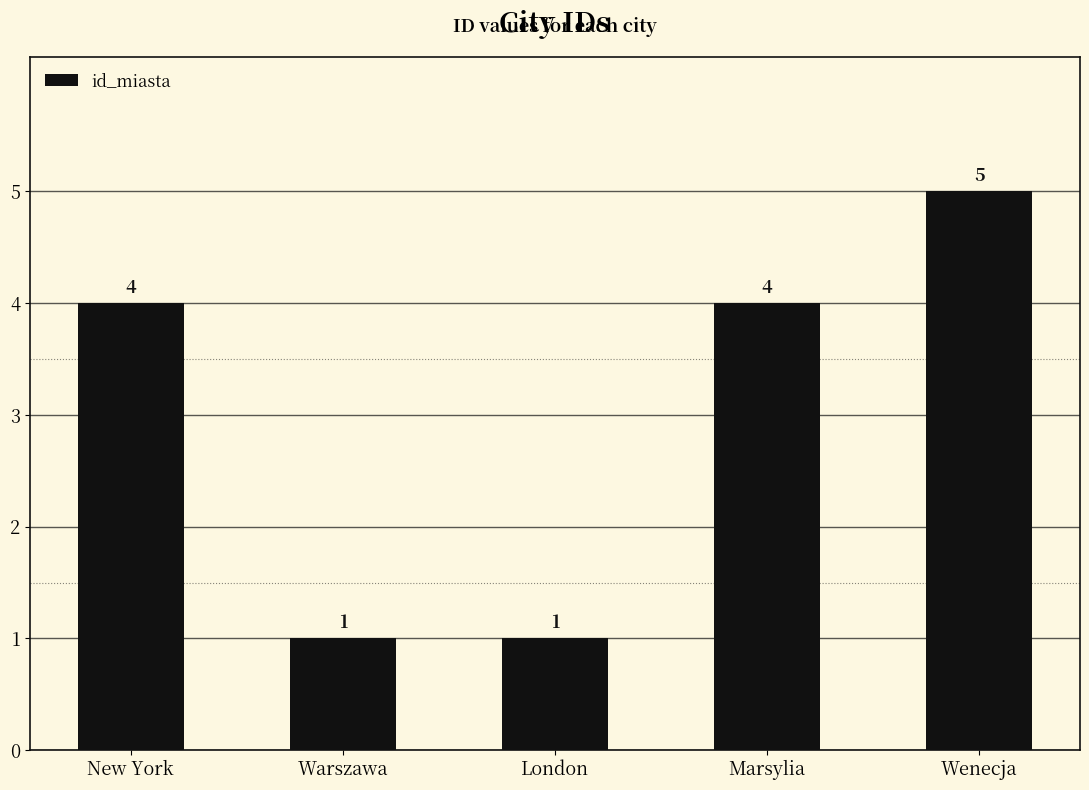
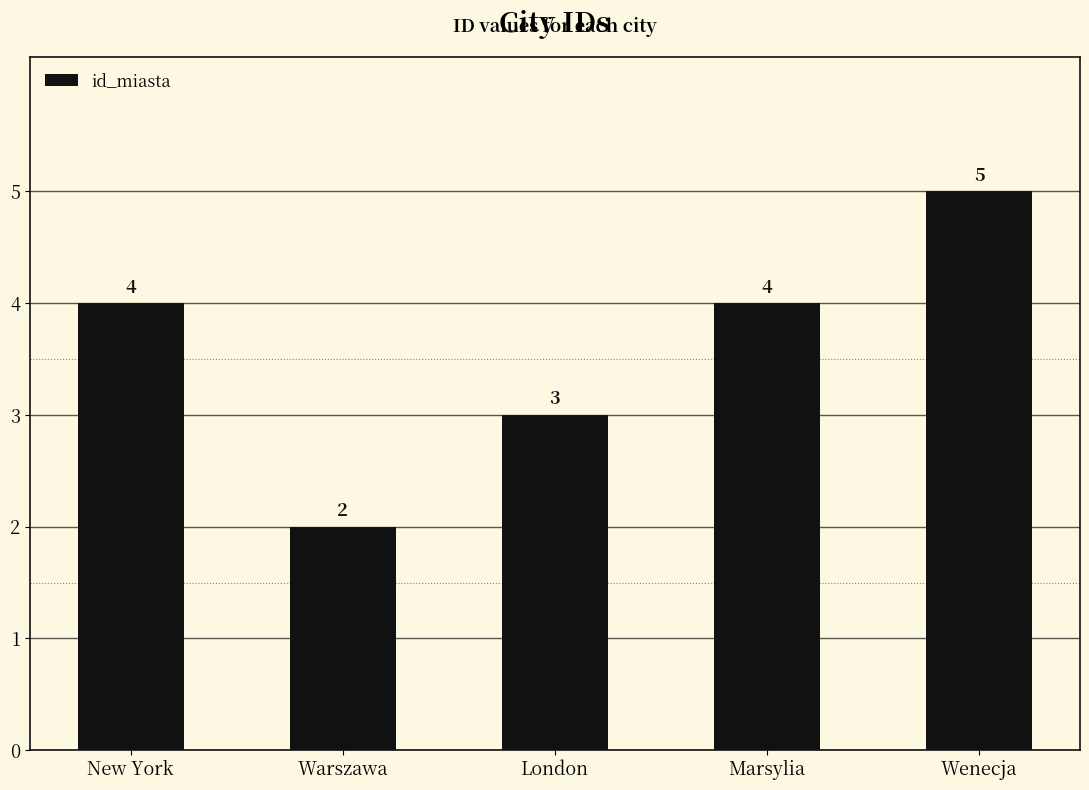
Warszawa: 1 -> 2
London: 1 -> 3
